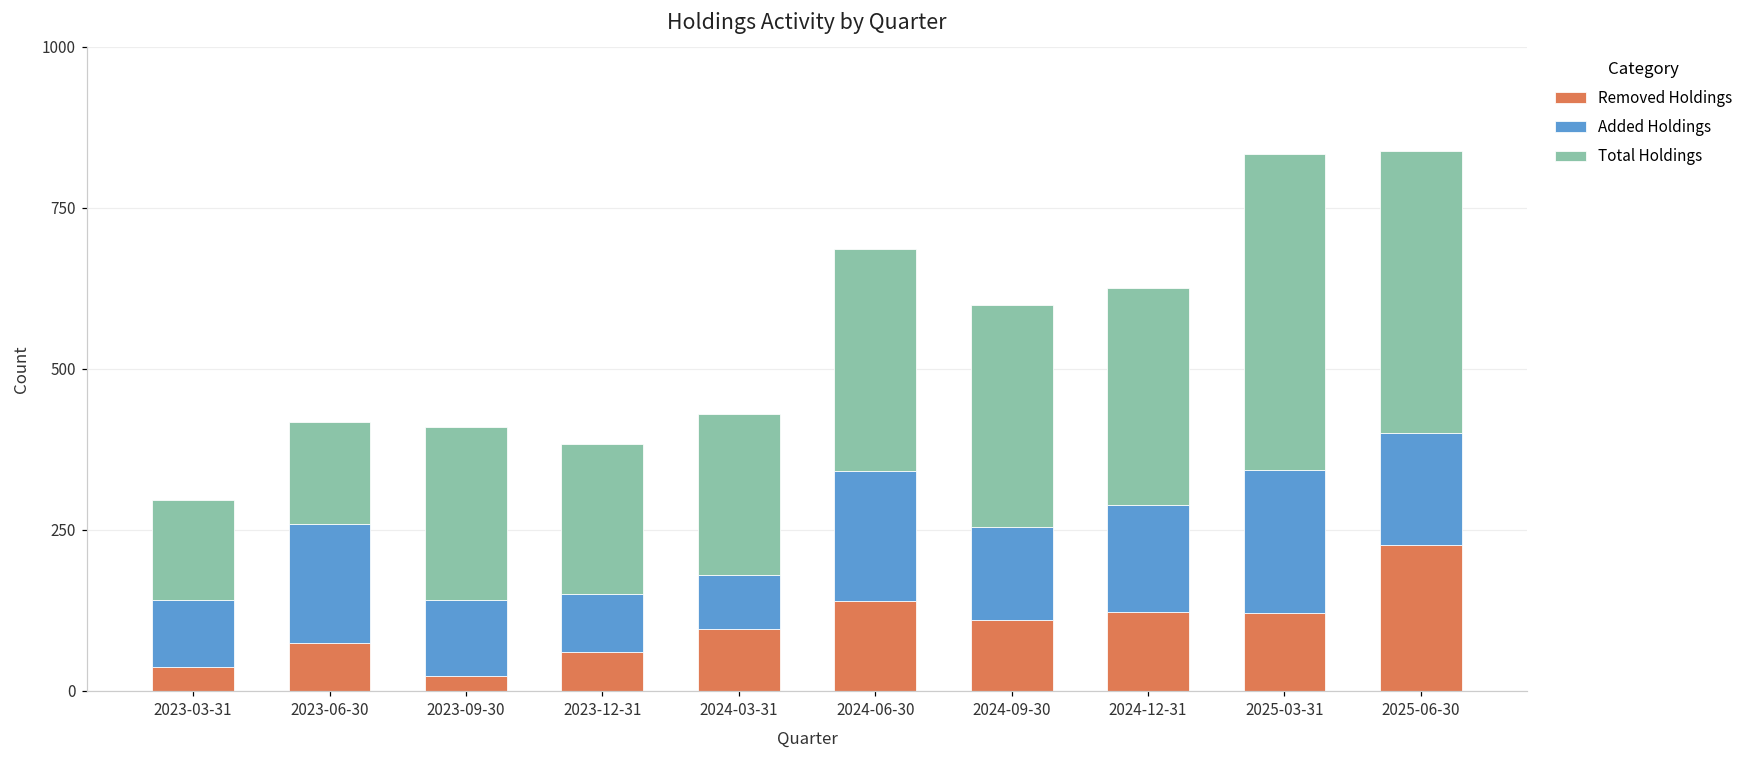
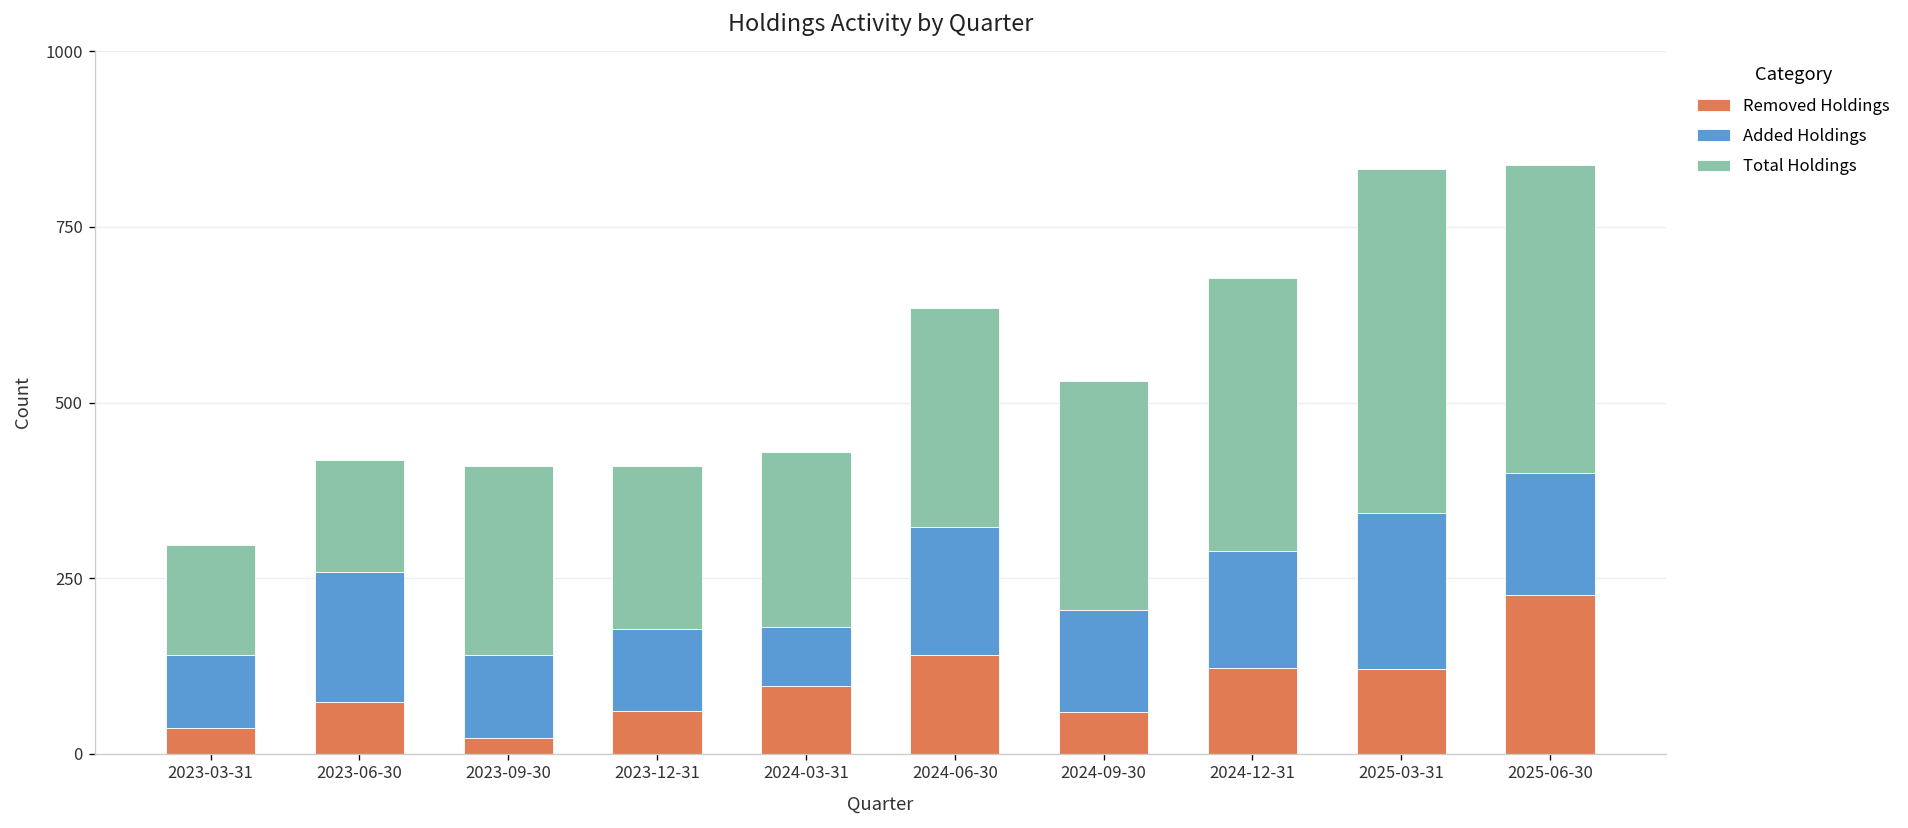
Added Holdings, 2023-12-31: 90 -> 120
Added Holdings, 2024-06-30: 200 -> 180
Total Holdings, 2024-06-30: 350 -> 310
Removed Holdings, 2024-09-30: 110 -> 60
Total Holdings, 2024-09-30: 350 -> 330
Total Holdings, 2024-12-31: 340 -> 390
